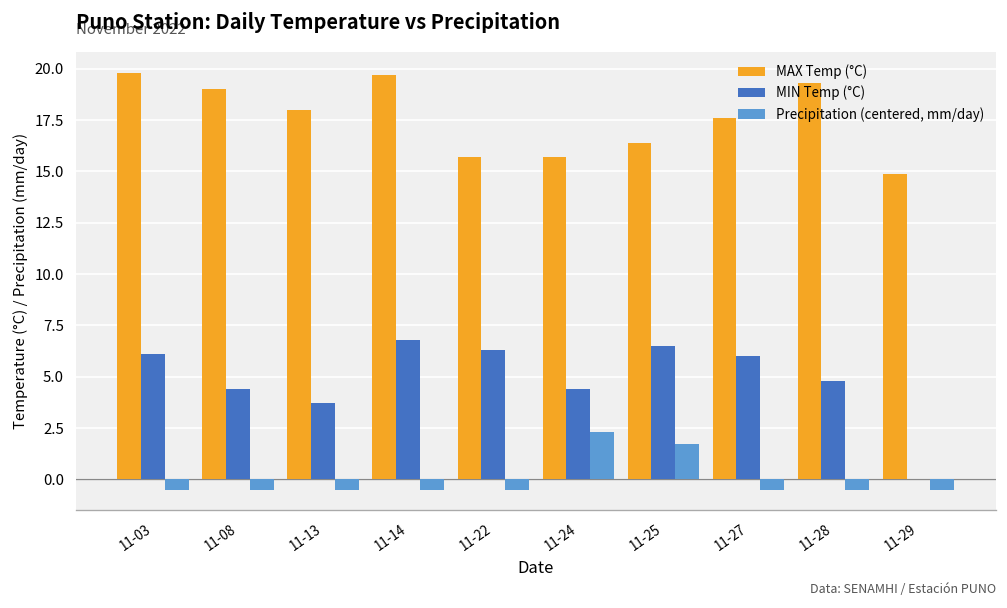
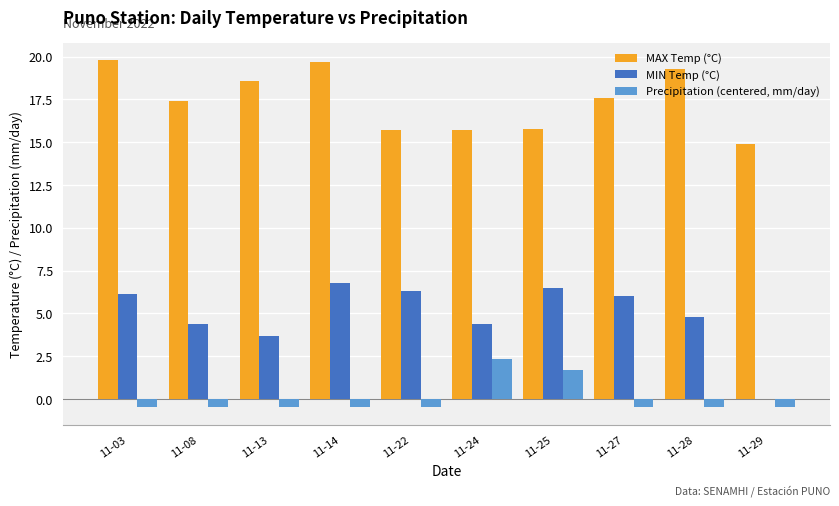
MAX Temp (°C), 11-08: 19.0 -> 17.4
MAX Temp (°C), 11-13: 18.0 -> 18.6
MAX Temp (°C), 11-25: 16.4 -> 15.8
